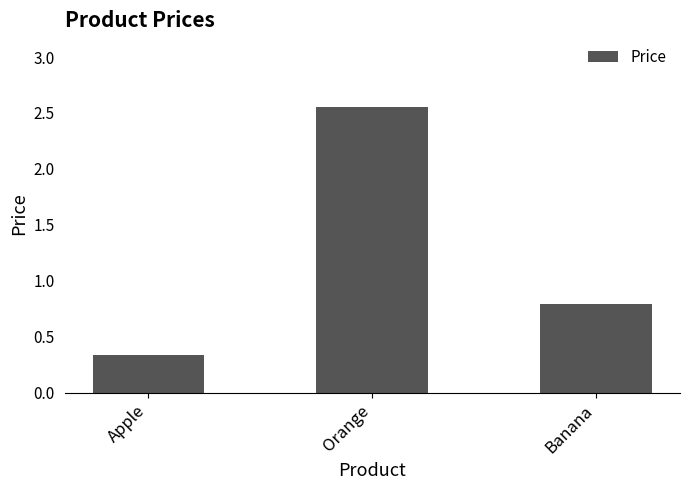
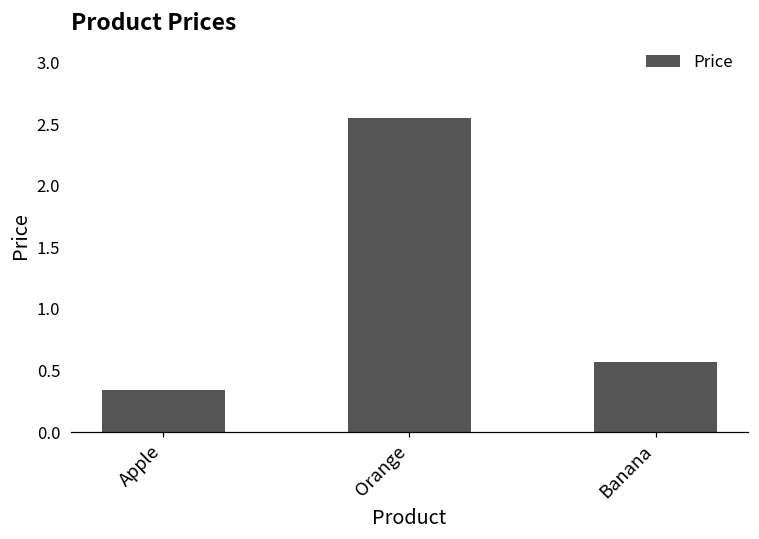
Banana: 0.79 -> 0.57
